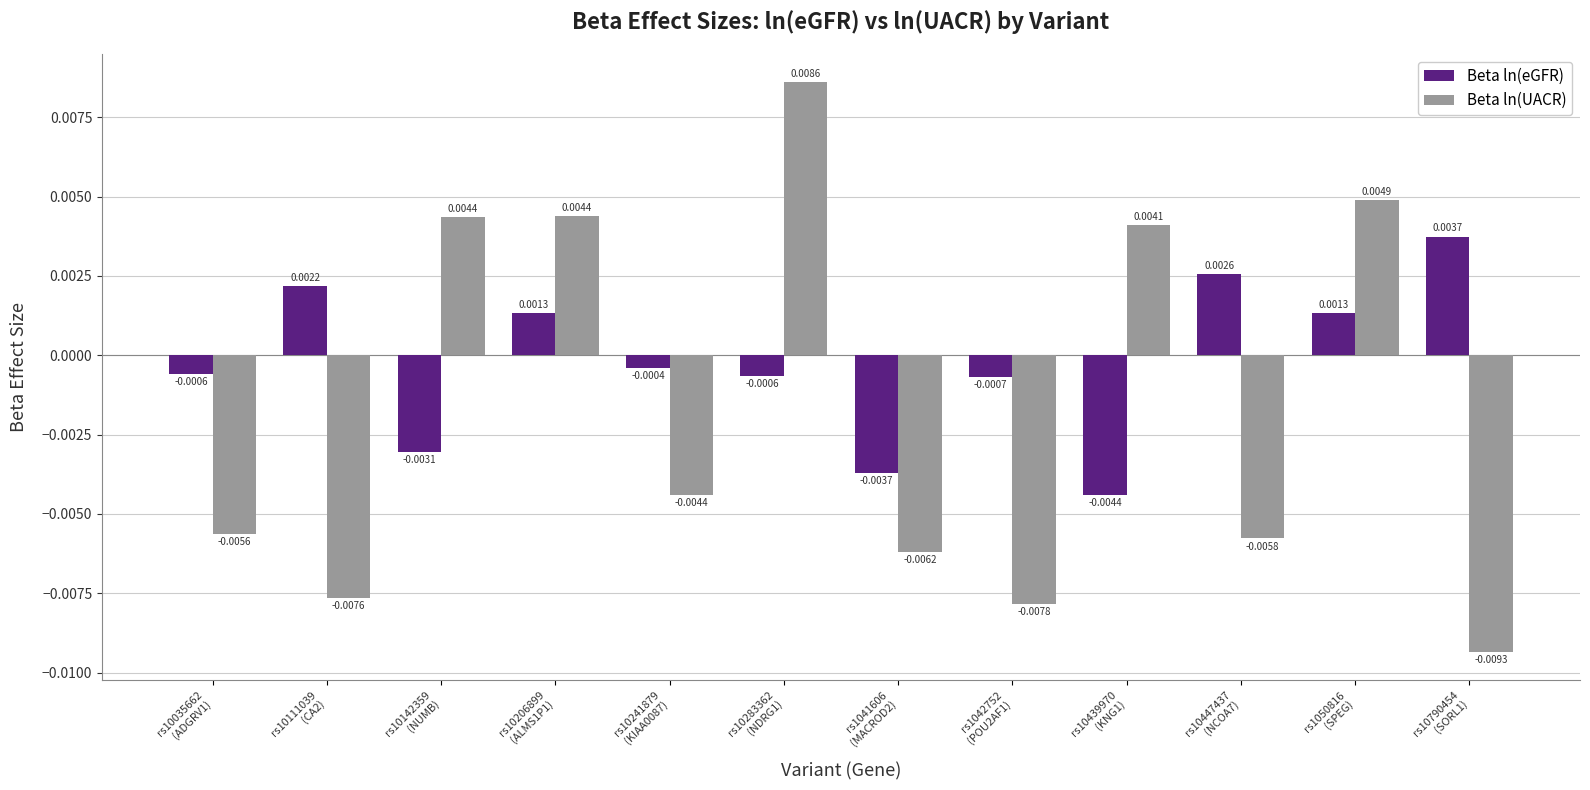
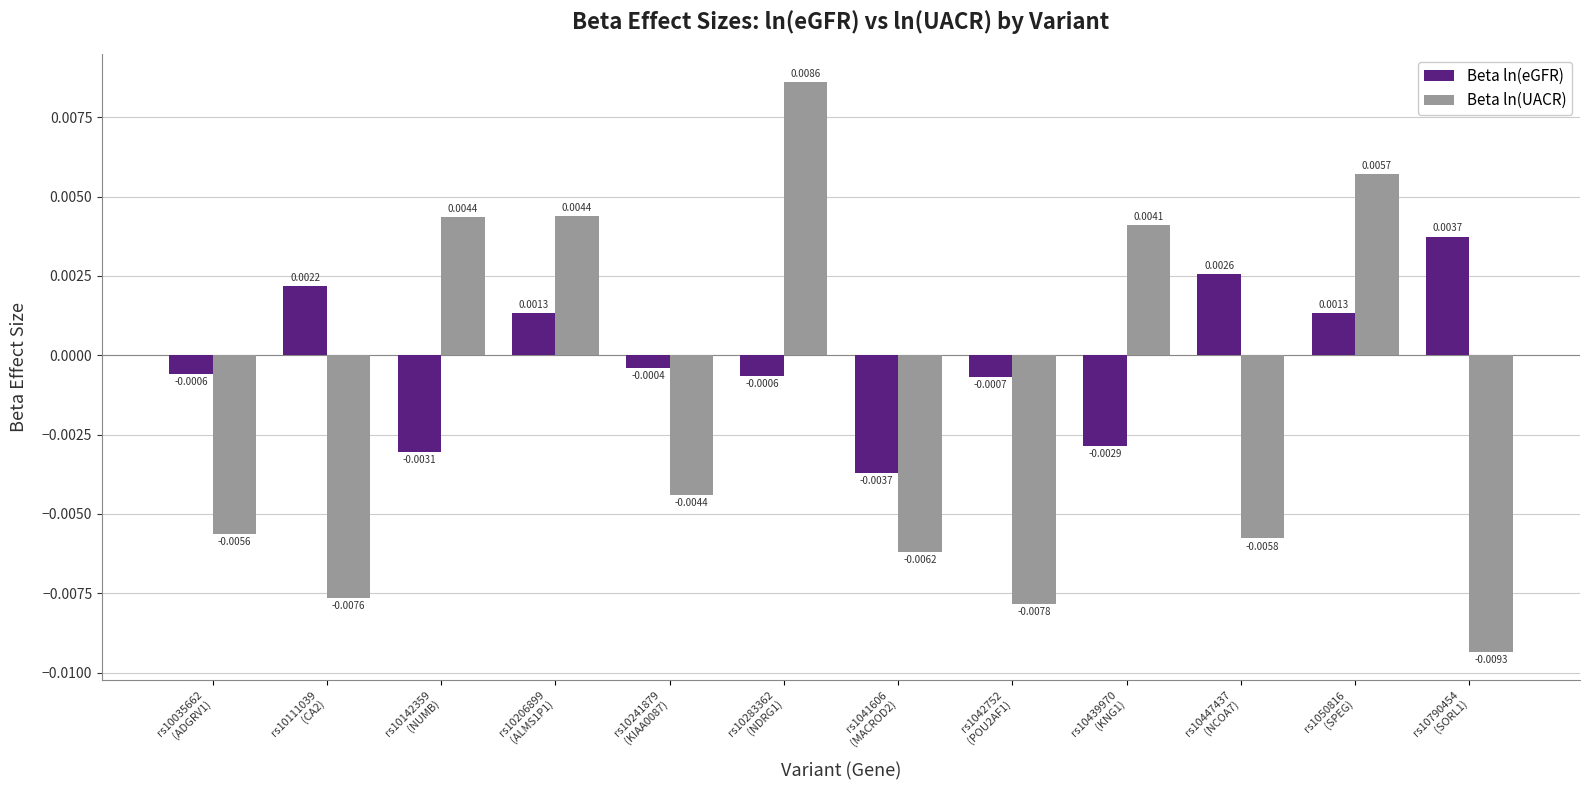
Beta ln(eGFR), rs10439970 (KNG1): -0.0044 -> -0.0029
Beta ln(UACR), rs1050816 (SPEG): 0.0049 -> 0.0057
